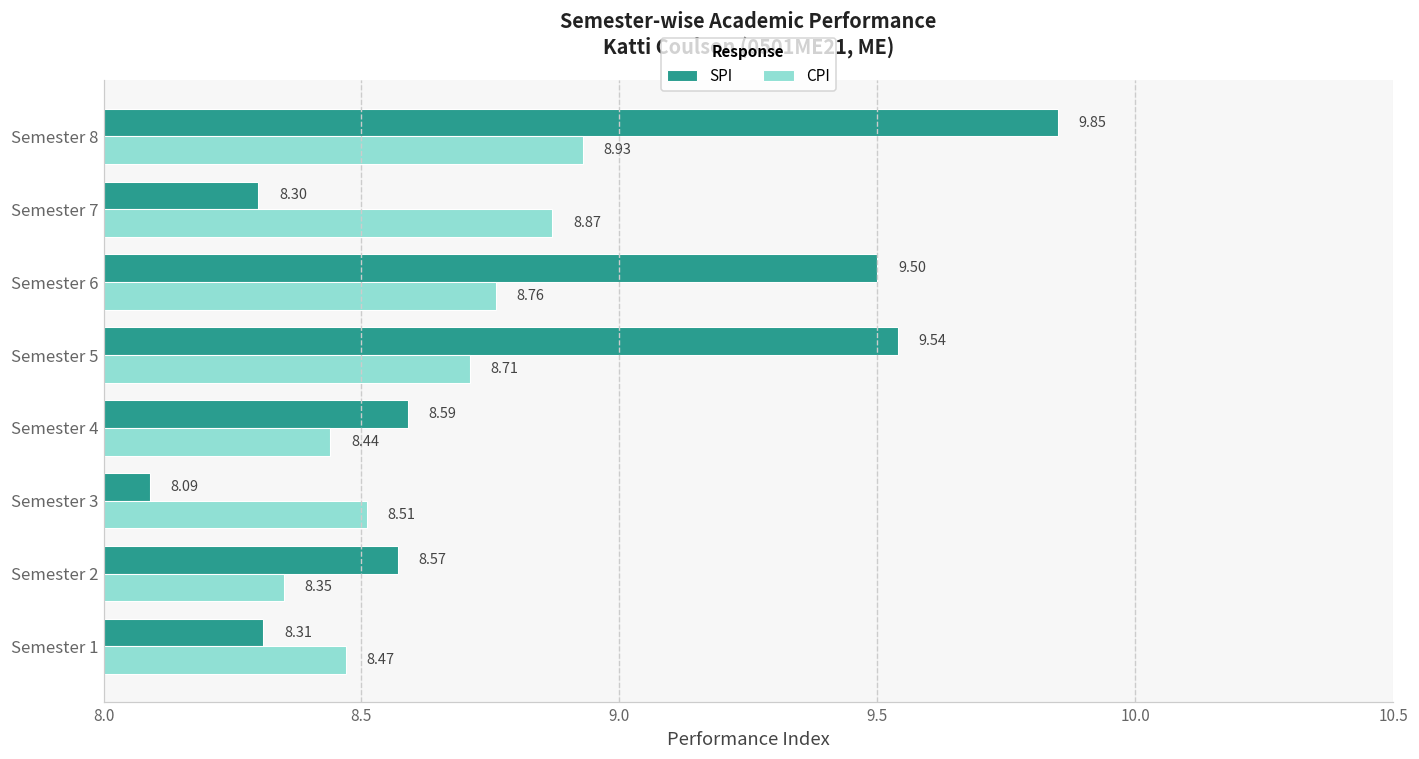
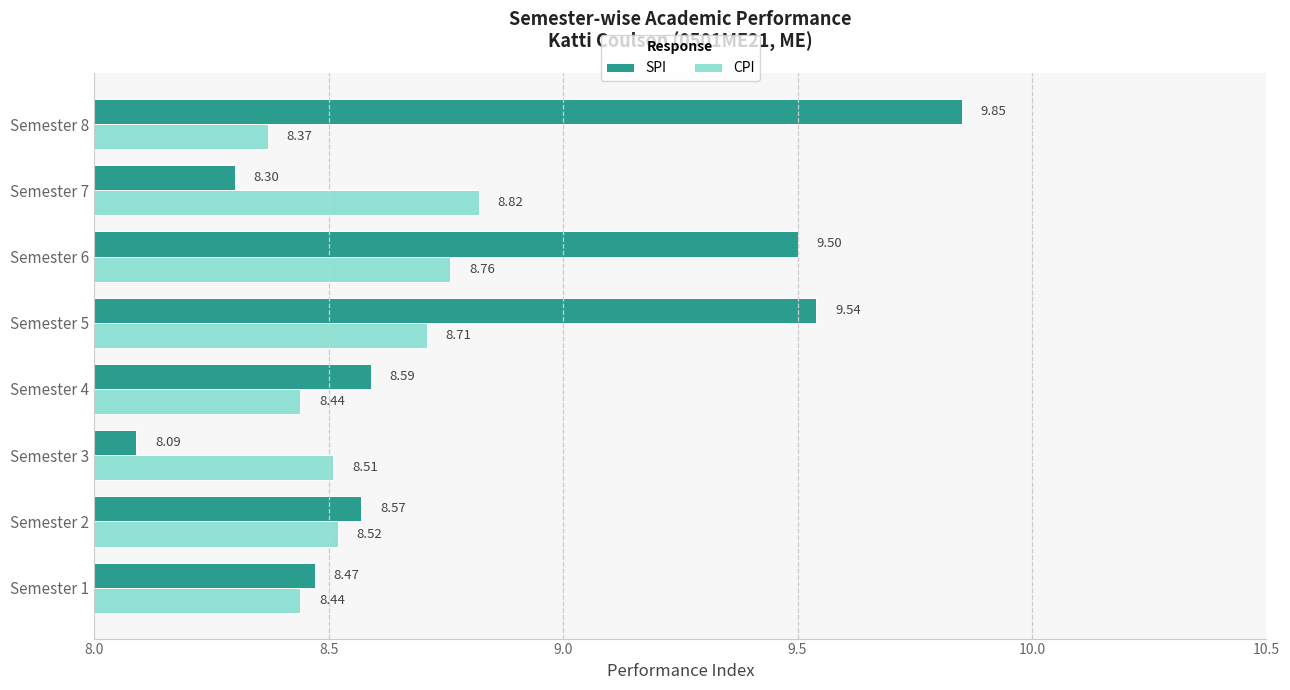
CPI, Semester 8: 8.93 -> 8.37
CPI, Semester 7: 8.87 -> 8.82
CPI, Semester 2: 8.35 -> 8.52
SPI, Semester 1: 8.31 -> 8.47
CPI, Semester 1: 8.47 -> 8.44
